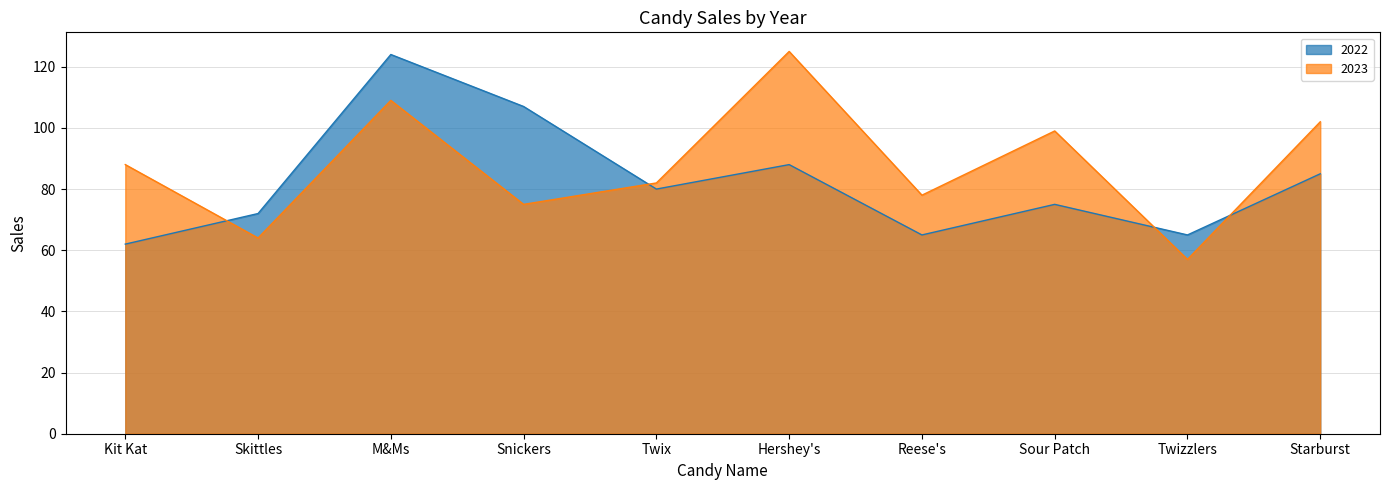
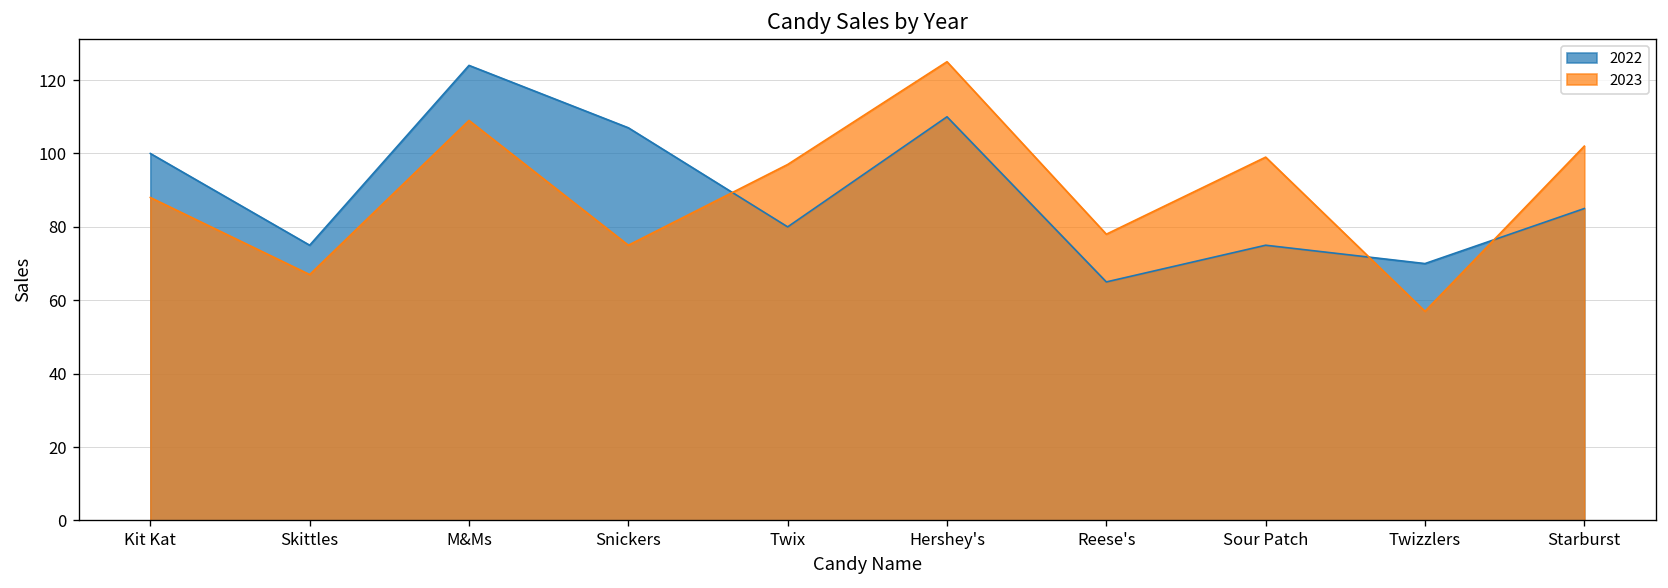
2022, Kit Kat: 62 -> 100
2022, Skittles: 72 -> 75
2023, Skittles: 64 -> 67
2023, Twix: 82 -> 97
2022, Hershey's: 88 -> 110
2022, Twizzlers: 65 -> 70
